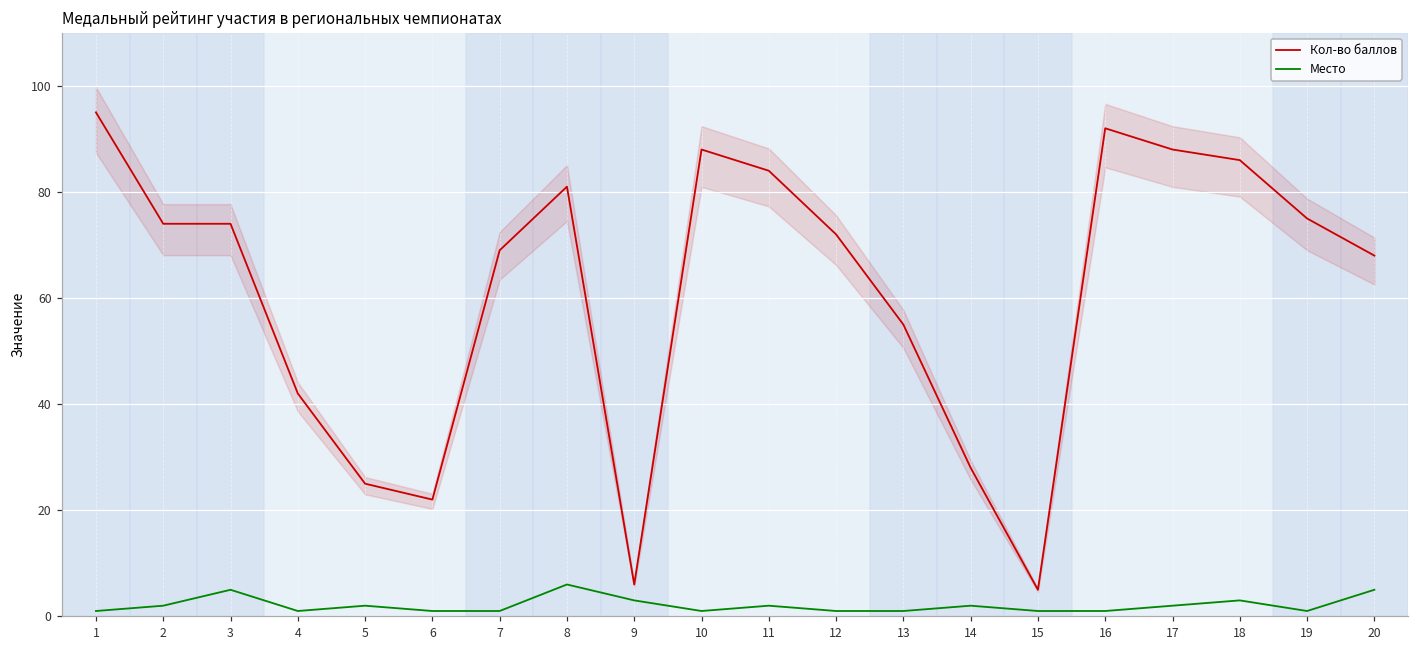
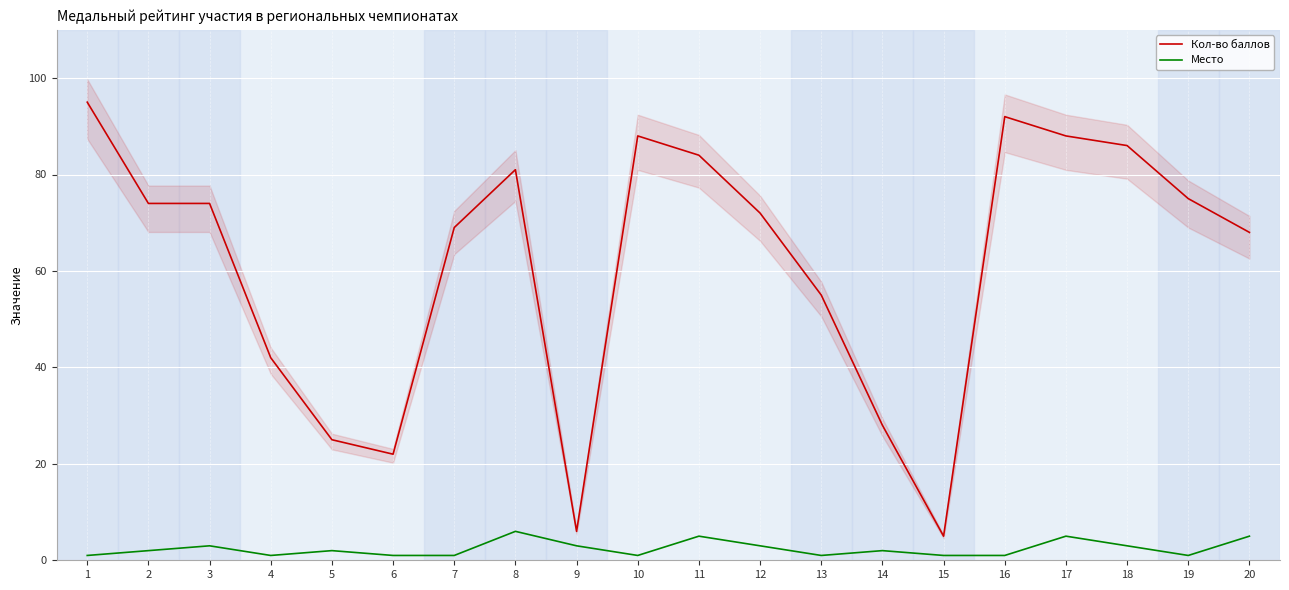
Место, 3: 5 -> 3
Место, 11: 2 -> 5
Место, 12: 1 -> 3
Место, 17: 2 -> 5
